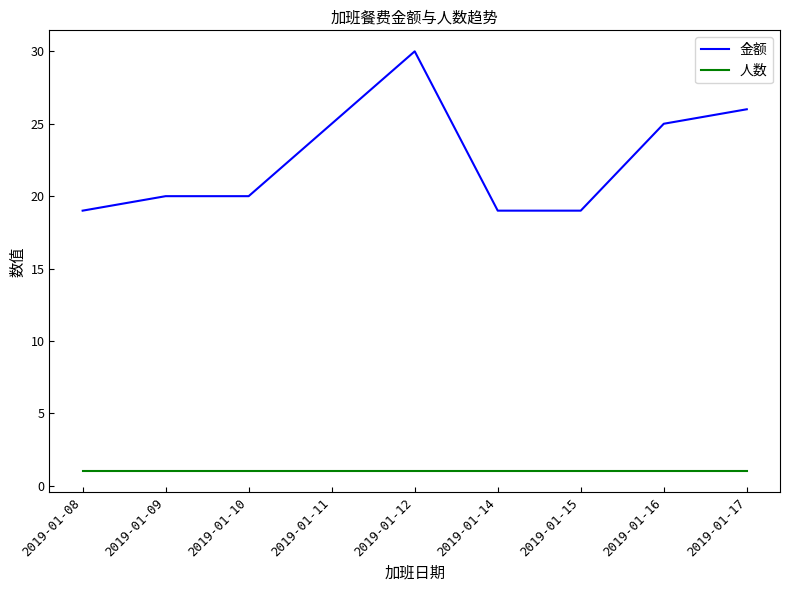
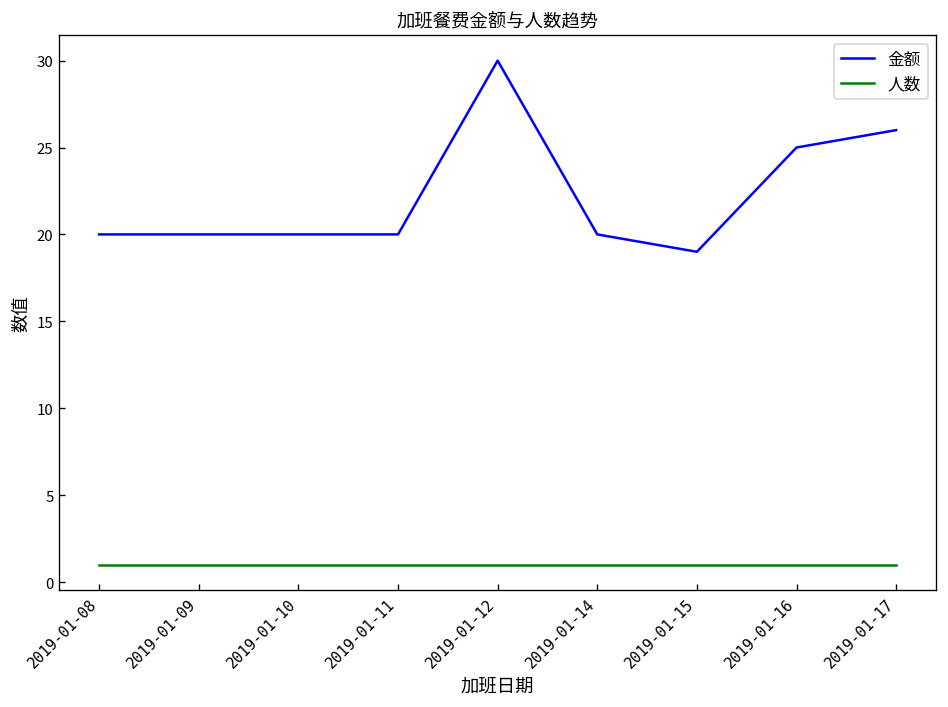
金额, 2019-01-08: 19 -> 20
金额, 2019-01-11: 25 -> 20
金额, 2019-01-14: 19 -> 20
